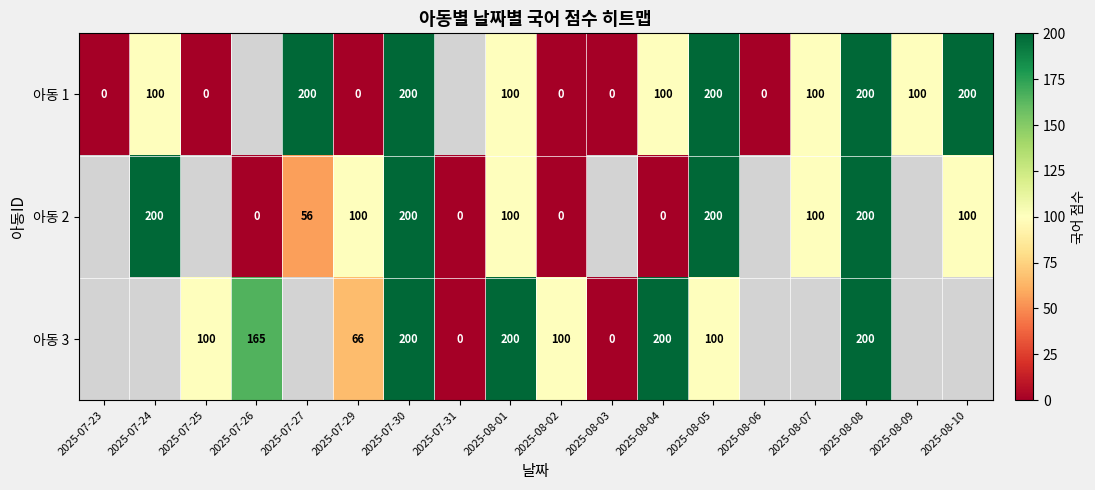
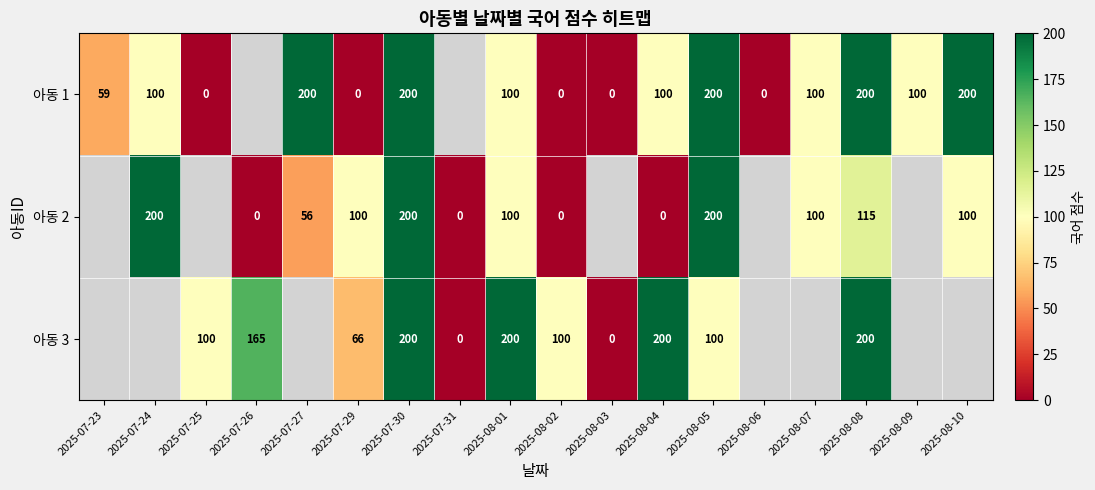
아동 1, 2025-07-23: 0 -> 59
아동 2, 2025-08-08: 200 -> 115
